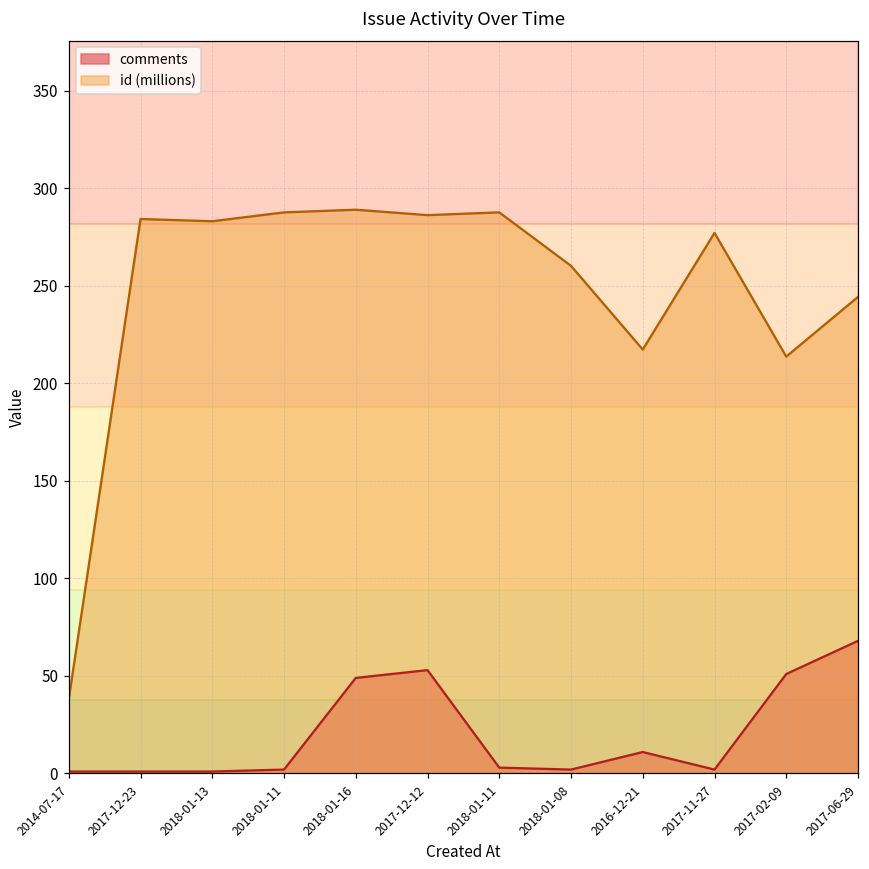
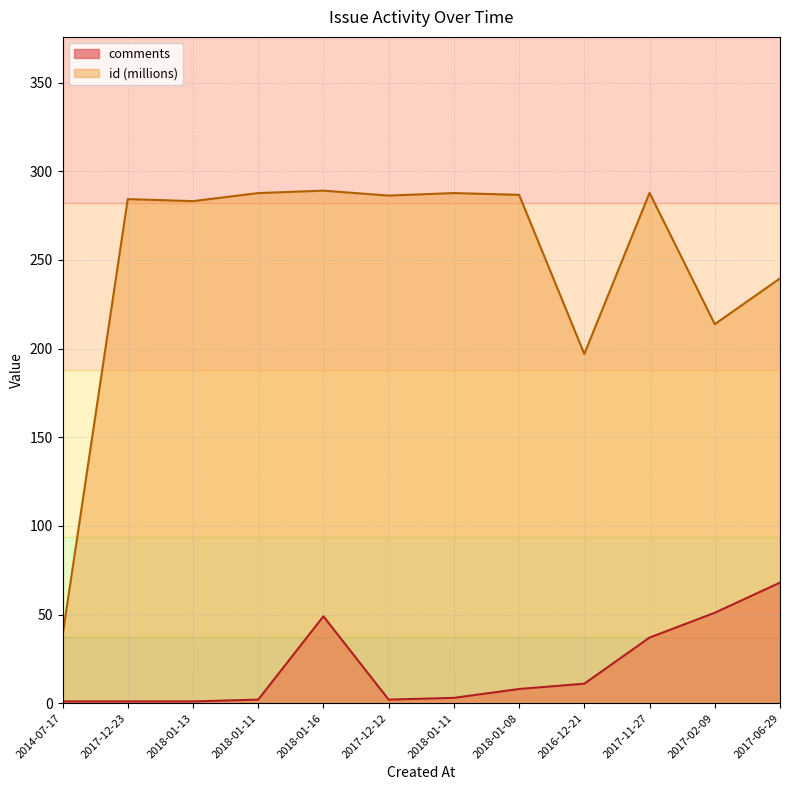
comments, 2017-12-12: 53 -> 2
comments, 2018-01-08: 2 -> 8
id (millions), 2018-01-08: 260 -> 287
id (millions), 2016-12-21: 217 -> 197
comments, 2017-11-27: 2 -> 37
id (millions), 2017-11-27: 277 -> 288
id (millions), 2017-06-29: 244 -> 240
